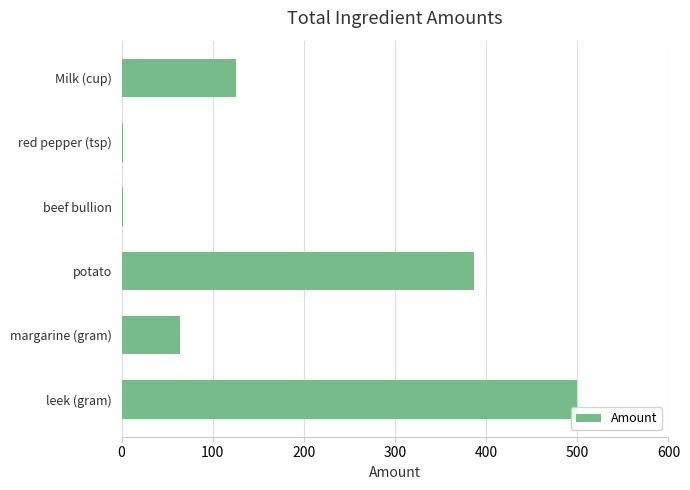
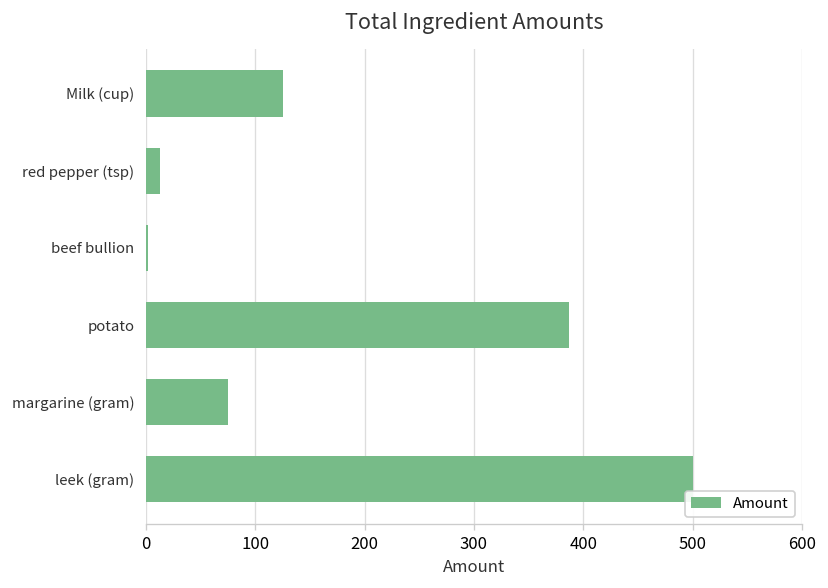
red pepper (tsp): 0 -> 10
margarine (gram): 60 -> 80
